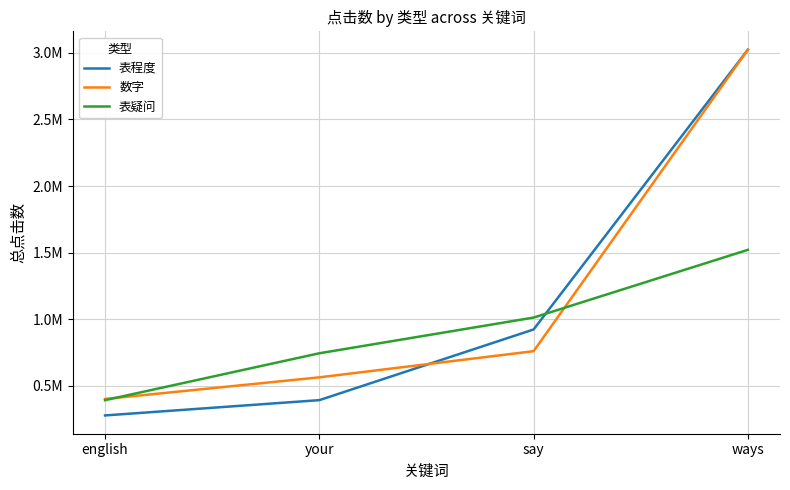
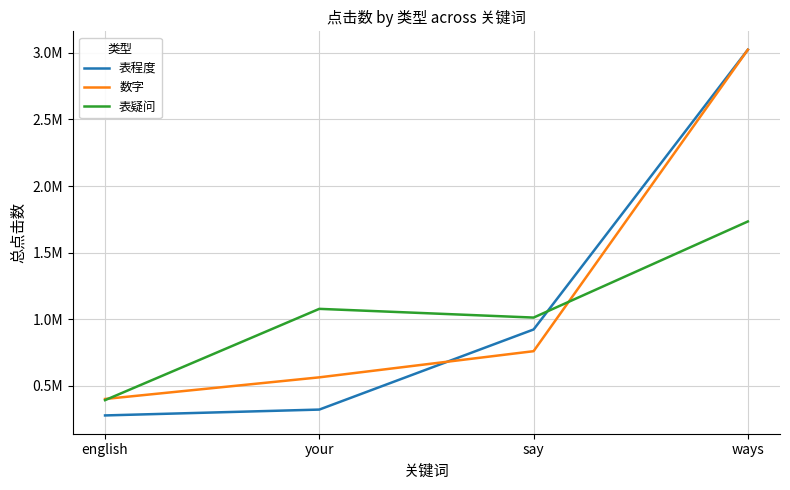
表程度, your: 390000 -> 320000
表疑问, your: 740000 -> 1080000
表疑问, ways: 1520000 -> 1730000
